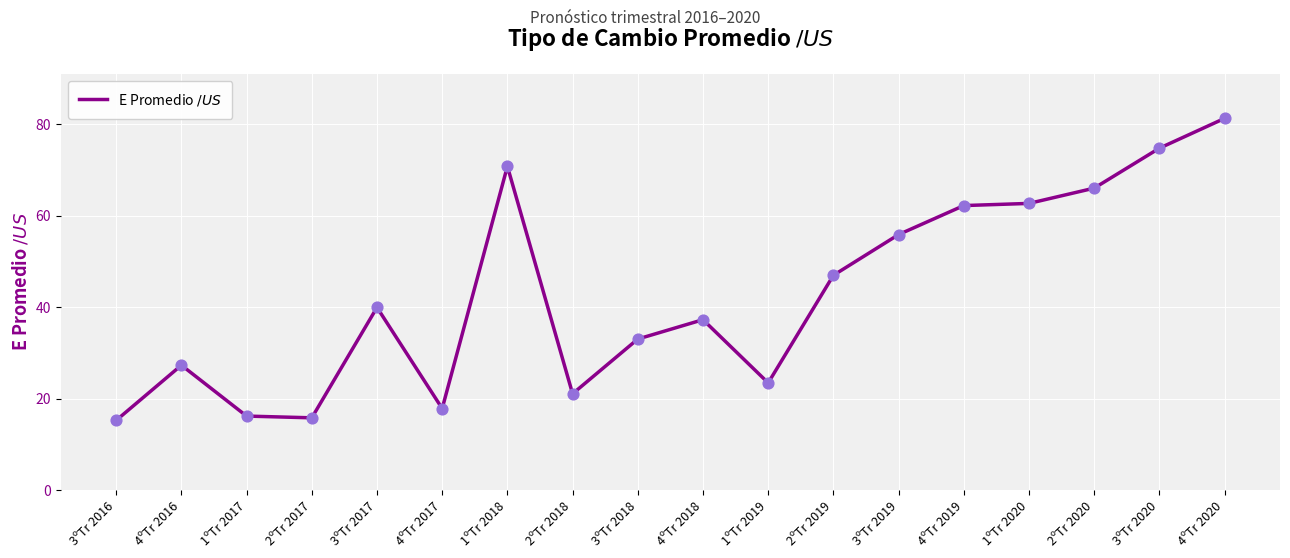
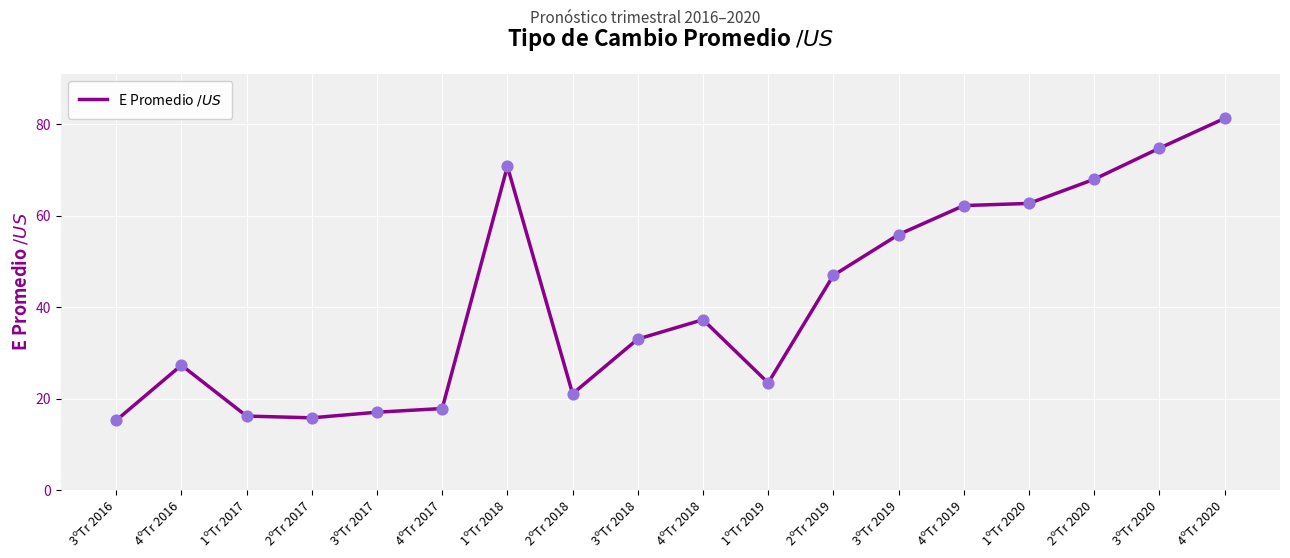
3ºTr 2017: 40 -> 17
2ºTr 2020: 66 -> 68
